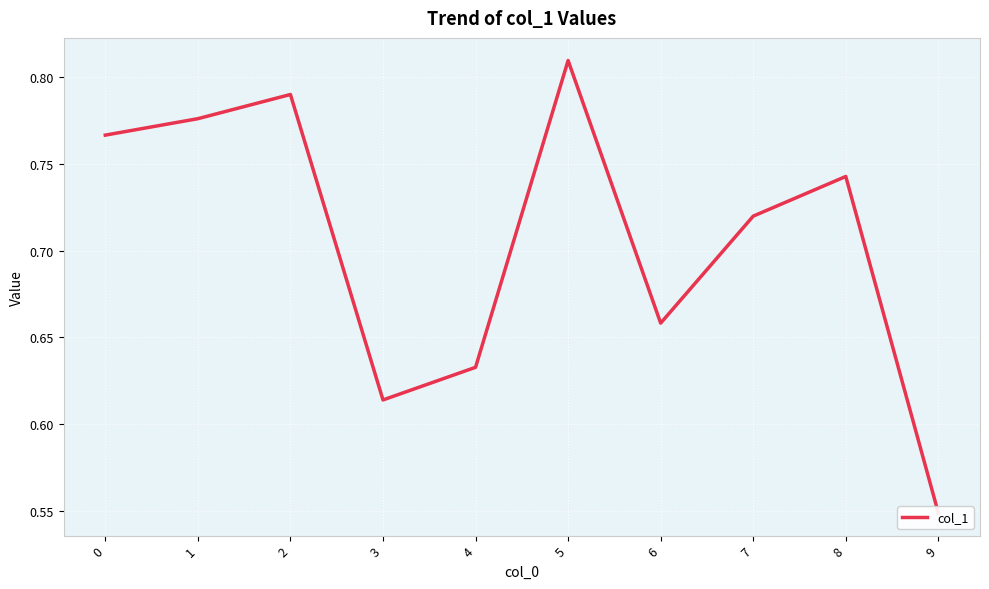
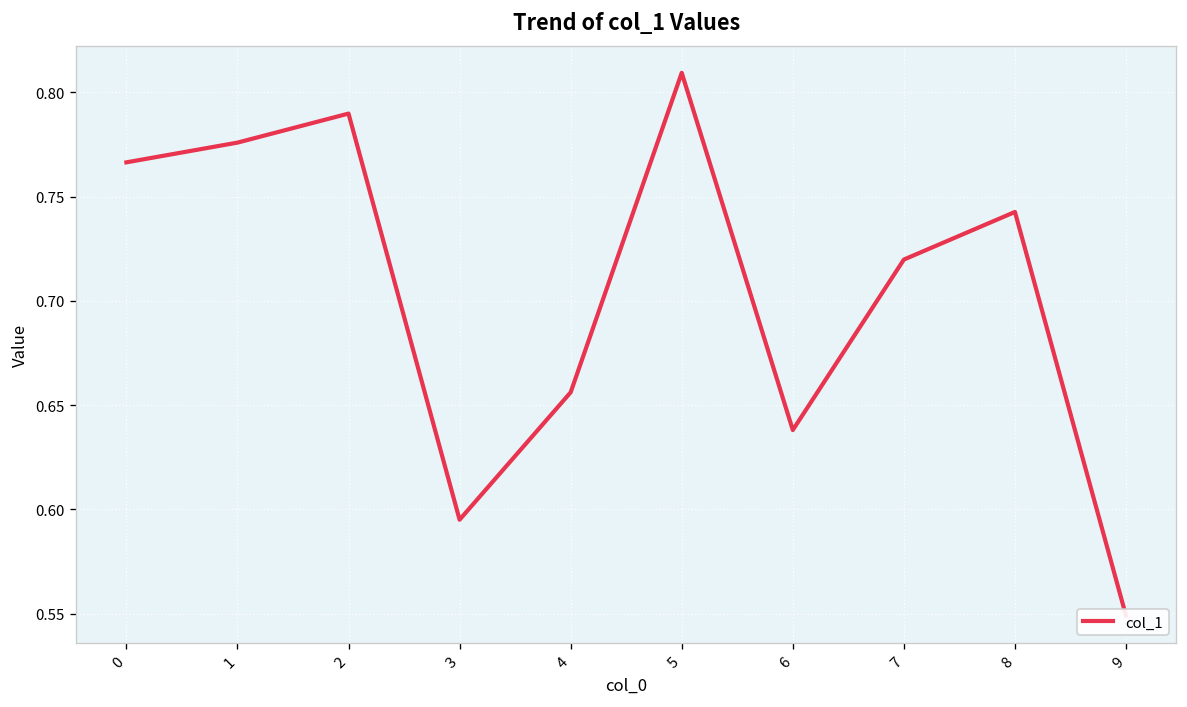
3: 0.614 -> 0.595
4: 0.633 -> 0.656
6: 0.658 -> 0.638
